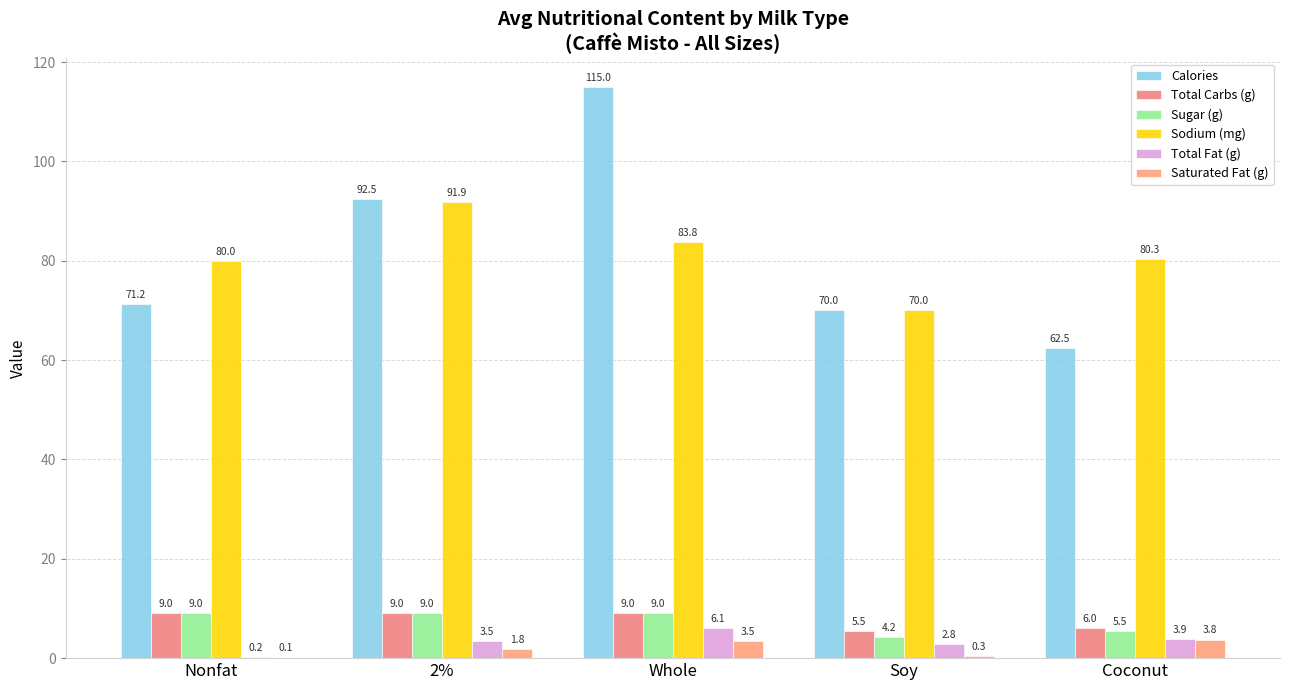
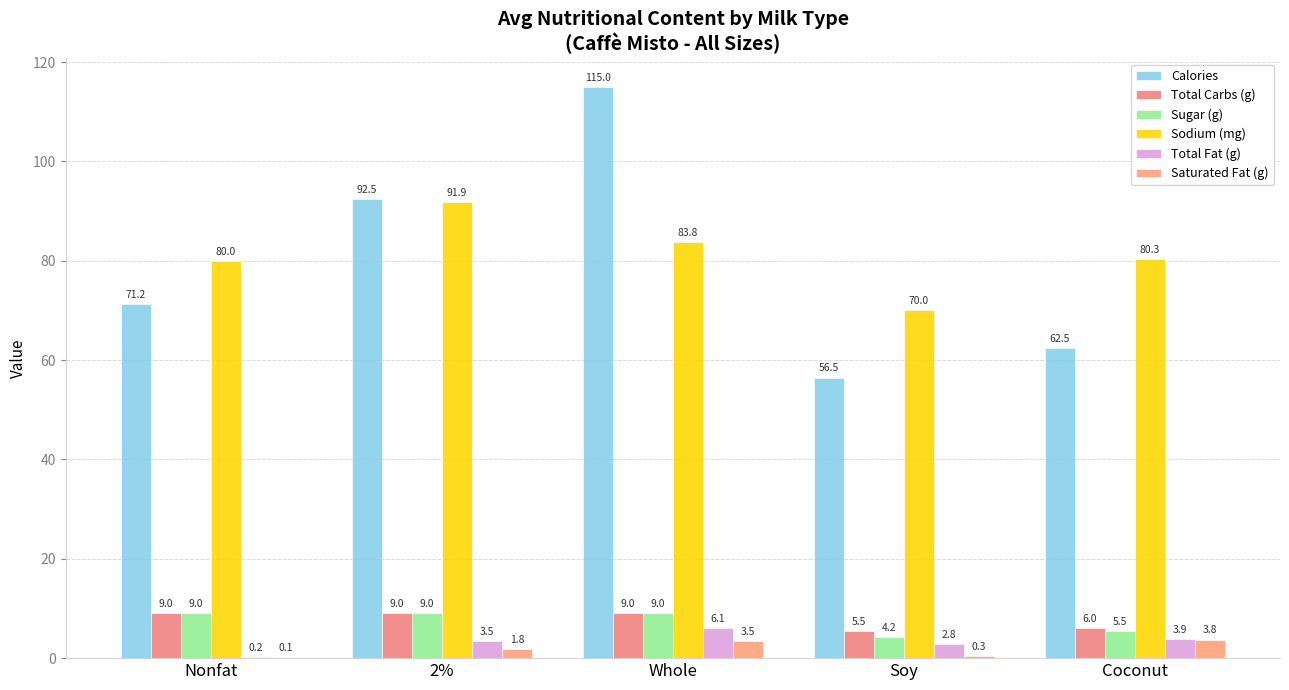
Calories, Soy: 70.0 -> 56.5
